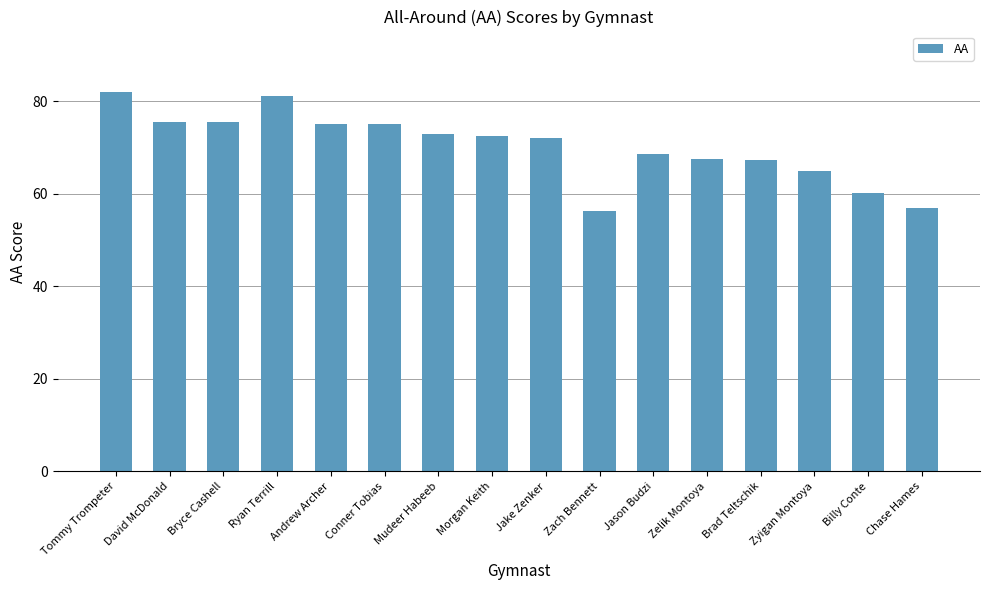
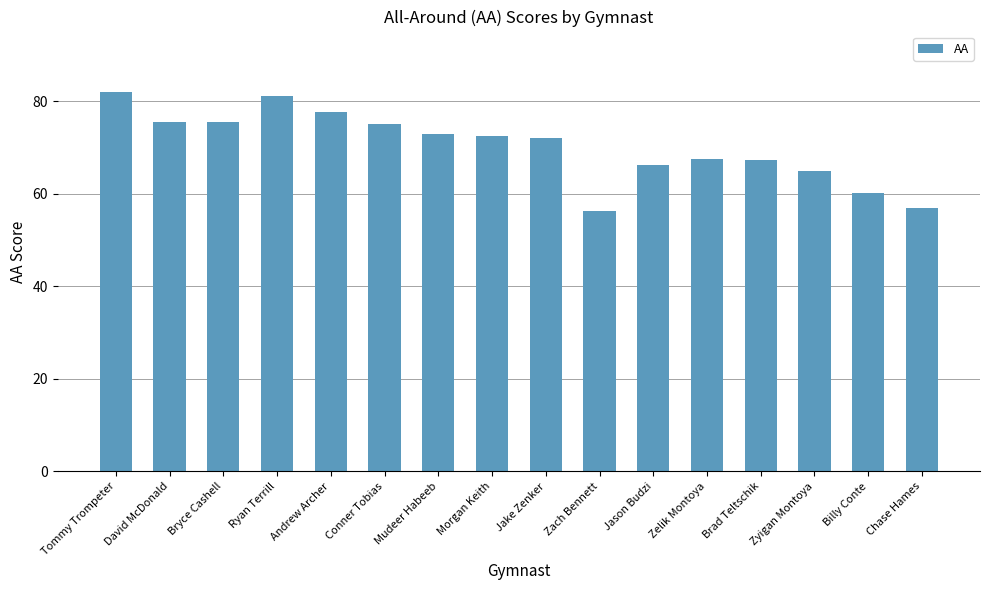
Andrew Archer: 75 -> 78
Jason Budzi: 69 -> 66
